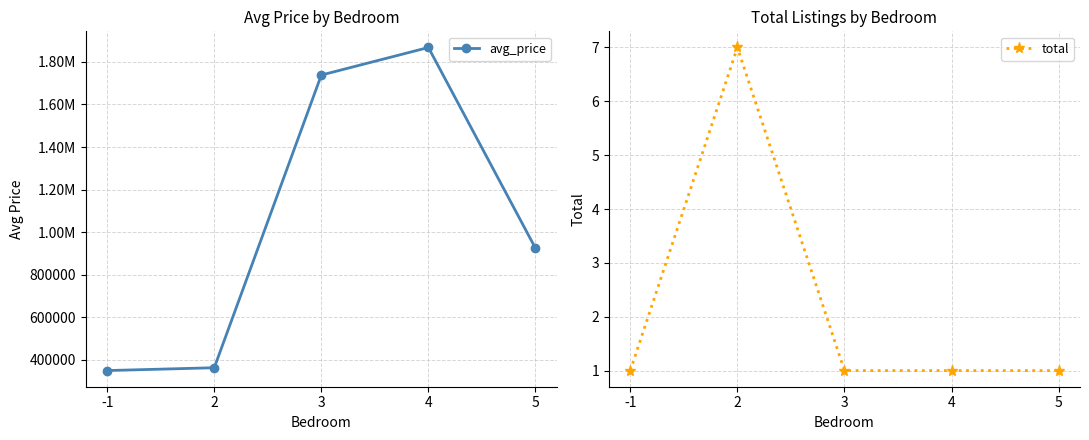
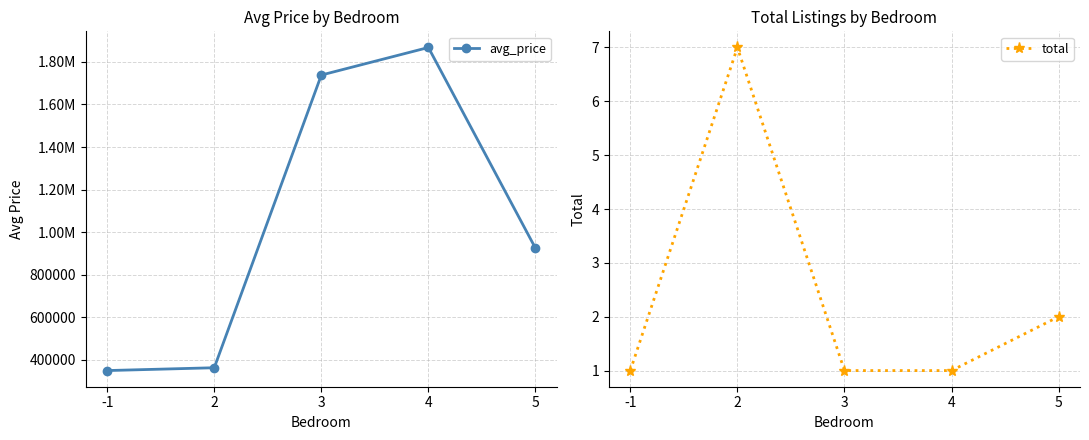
Total Listings by Bedroom, 5: 1 -> 2
